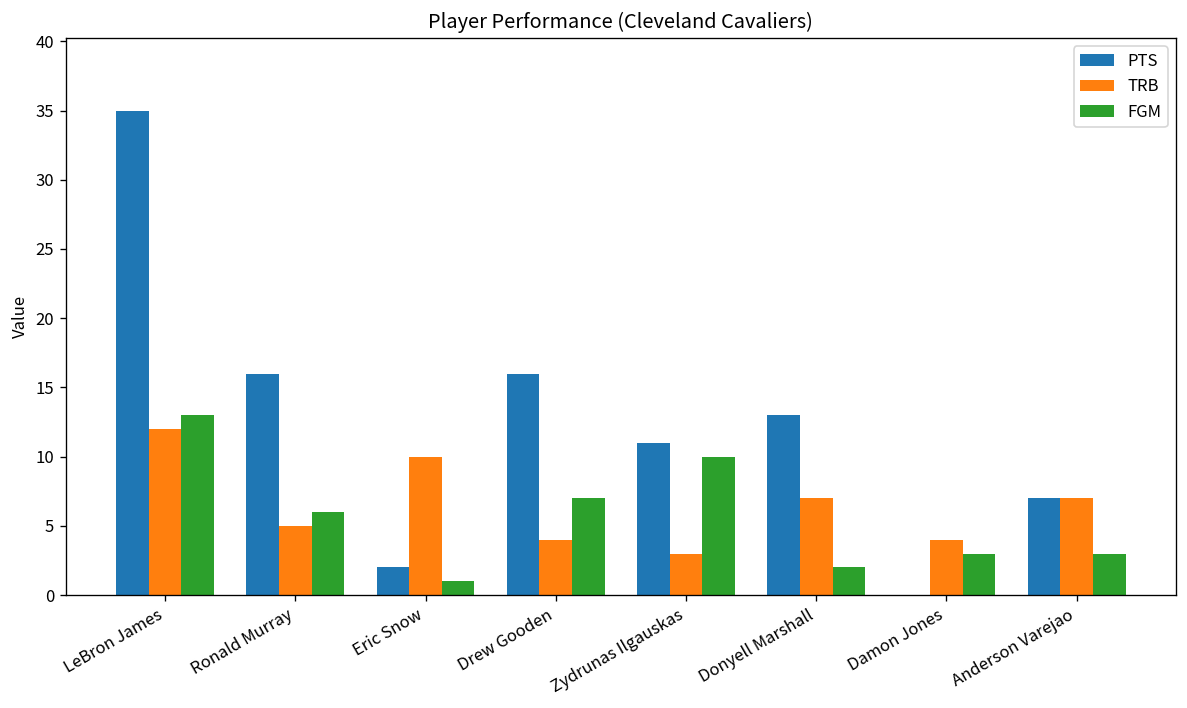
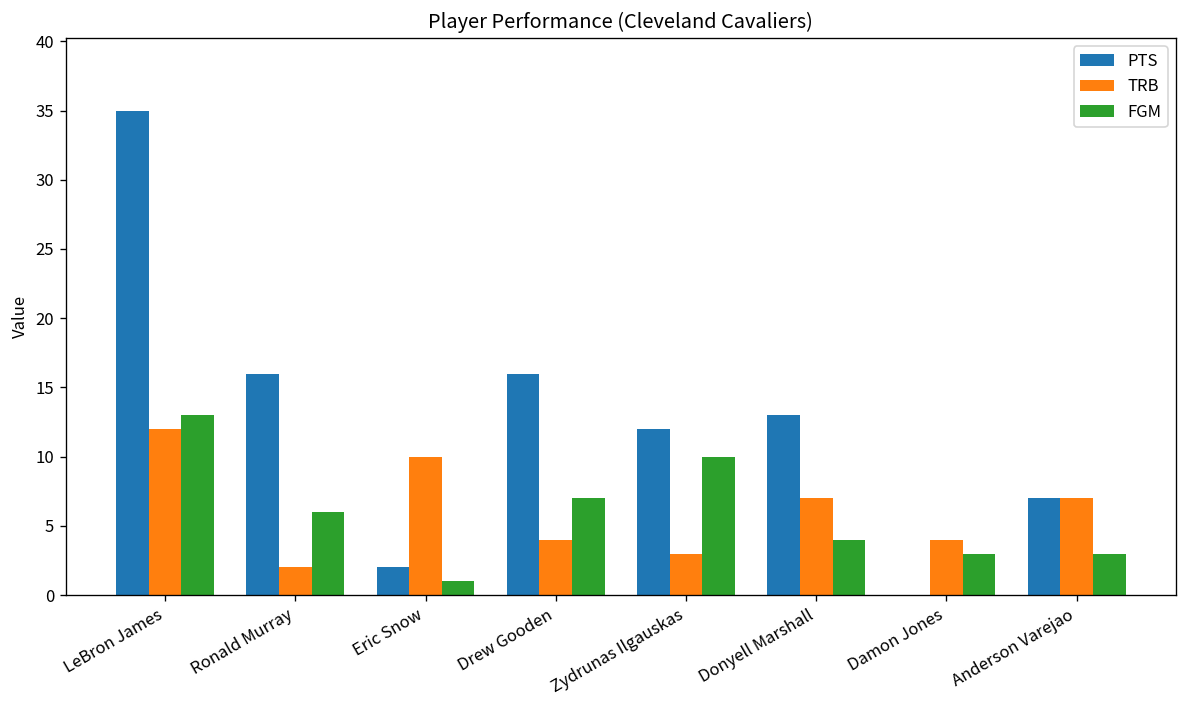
TRB, Ronald Murray: 5 -> 2
PTS, Zydrunas Ilgauskas: 11 -> 12
FGM, Donyell Marshall: 2 -> 4
